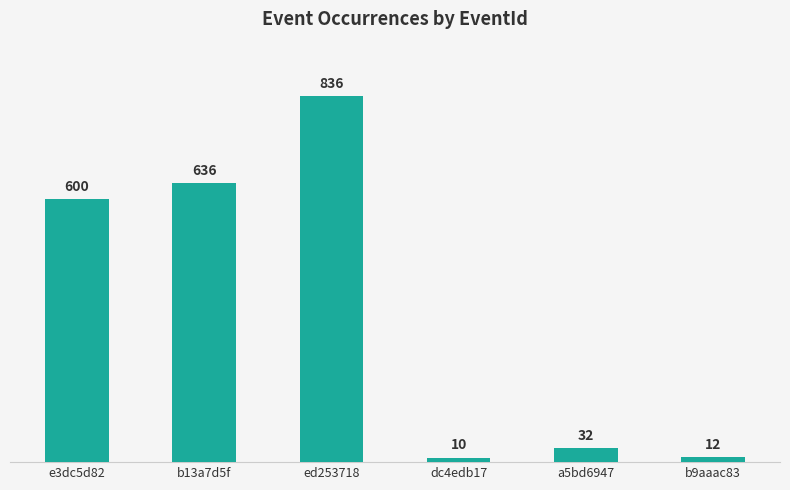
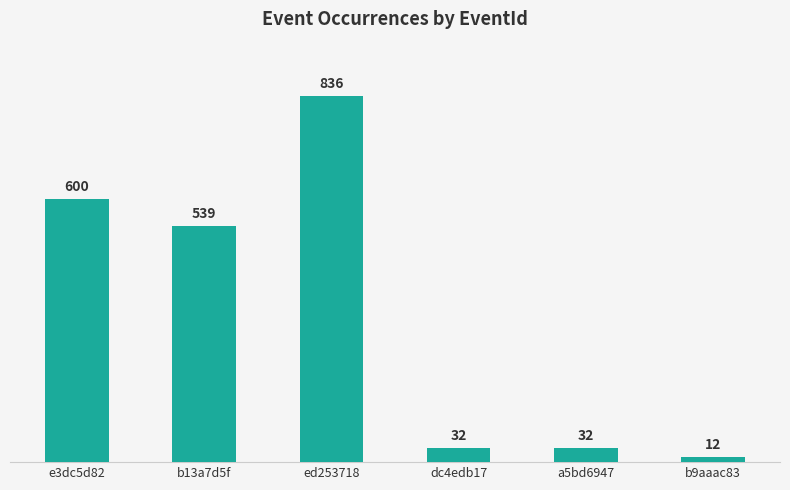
b13a7d5f: 636 -> 539
dc4edb17: 10 -> 32
